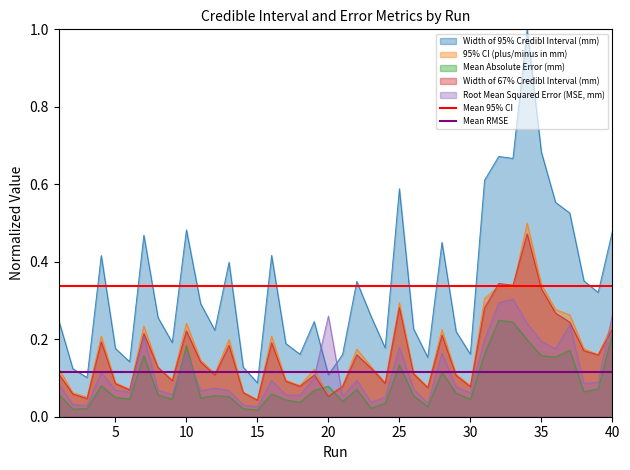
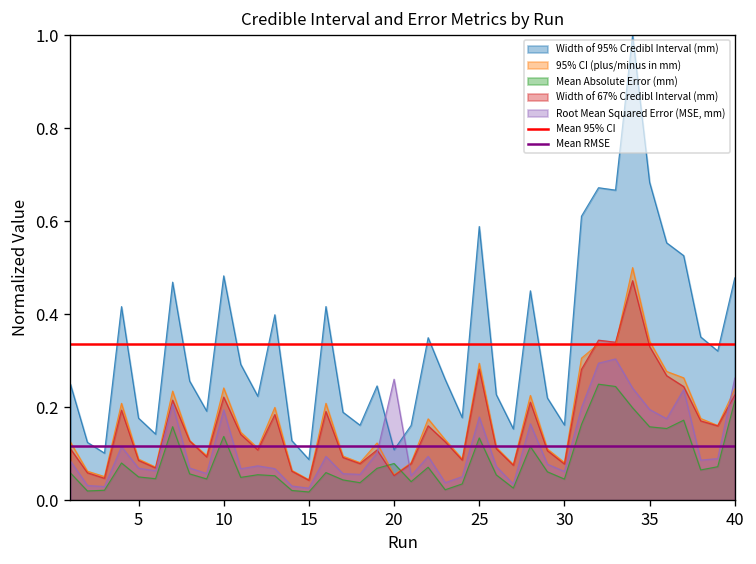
Mean Absolute Error (mm), 10: 0.18 -> 0.14
Root Mean Squared Error (MSE, mm), 10: 0.17 -> 0.19
